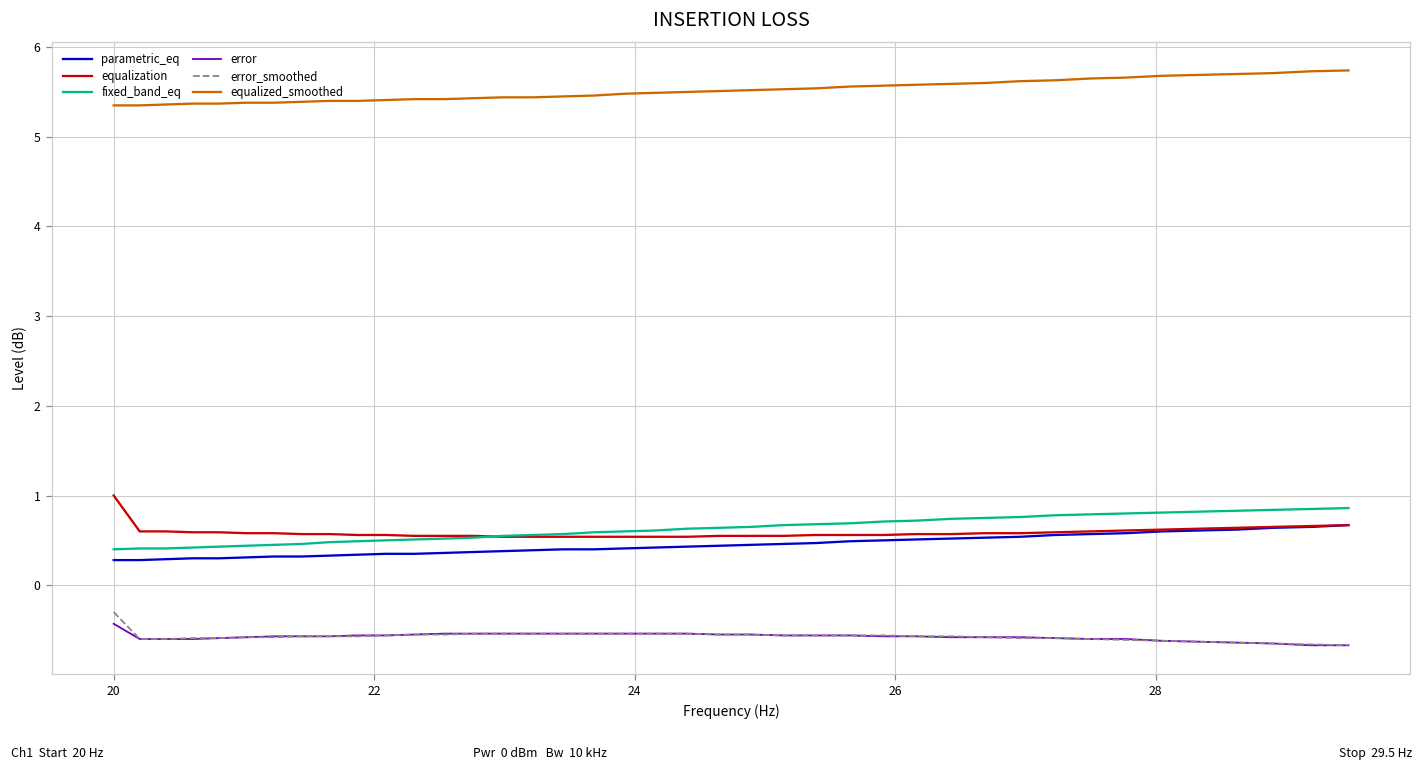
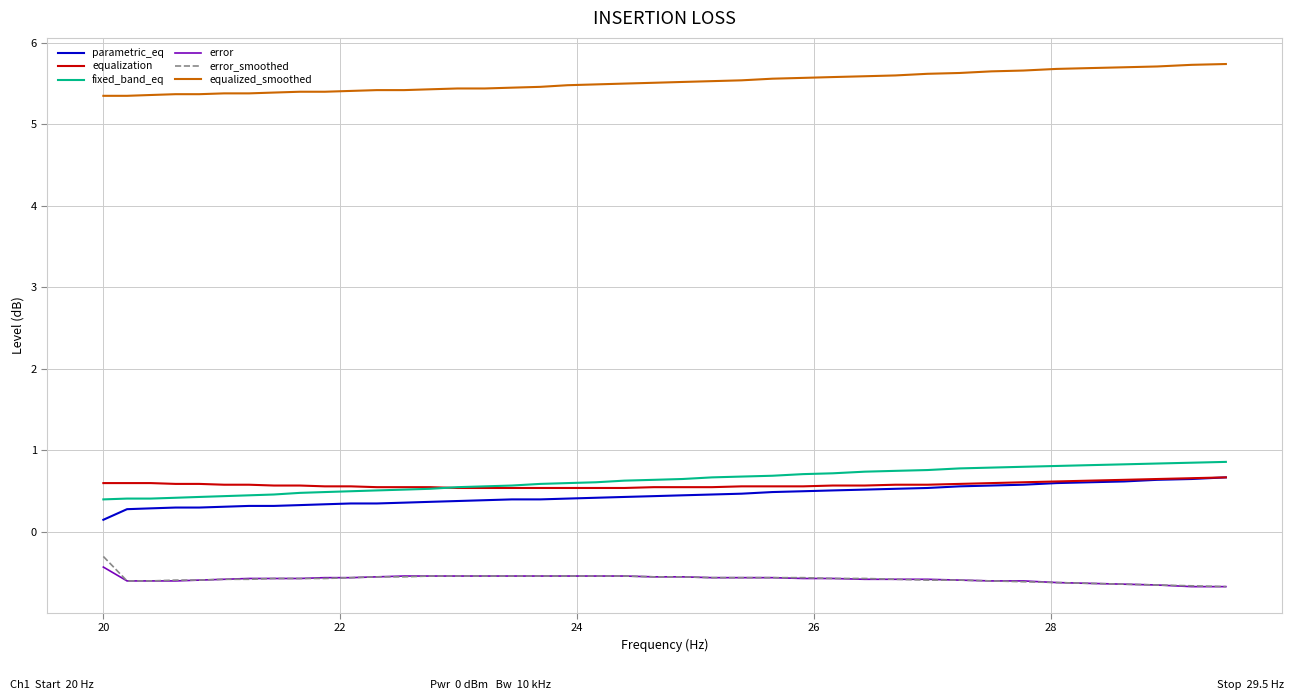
parametric_eq, 20: 0.3 -> 0.2
equalization, 20: 1.0 -> 0.6
